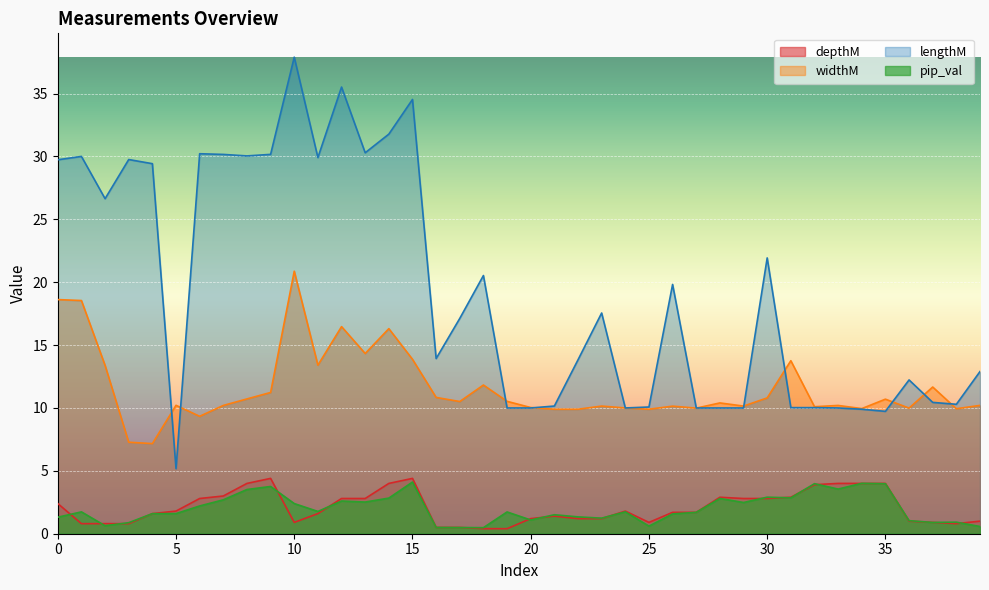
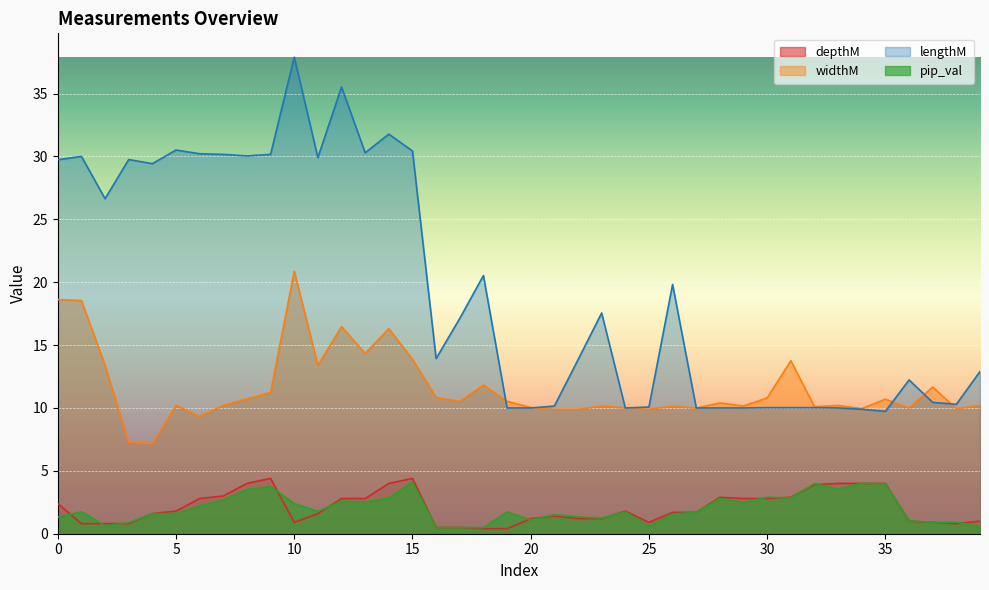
lengthM, 5: 5.2 -> 30.5
lengthM, 15: 34.5 -> 30.4
lengthM, 30: 21.9 -> 10.0
